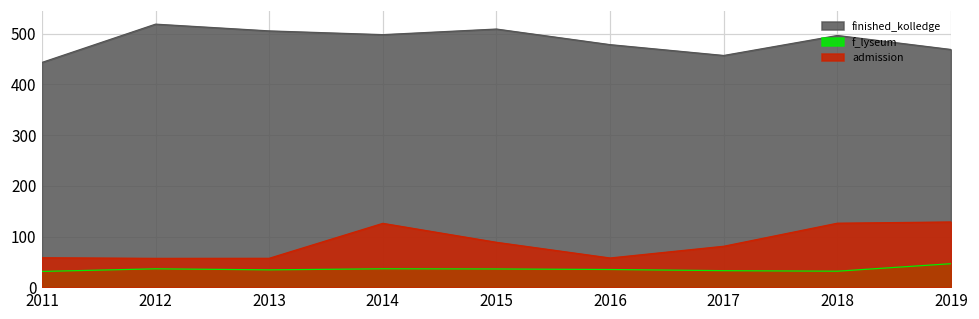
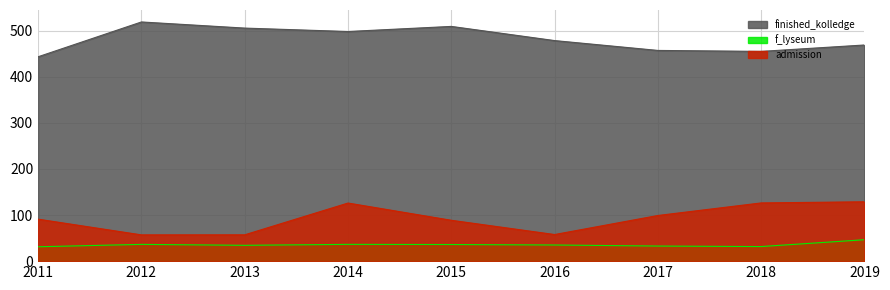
admission, 2011: 60 -> 90
admission, 2017: 80 -> 100
finished_kolledge, 2018: 500 -> 450
